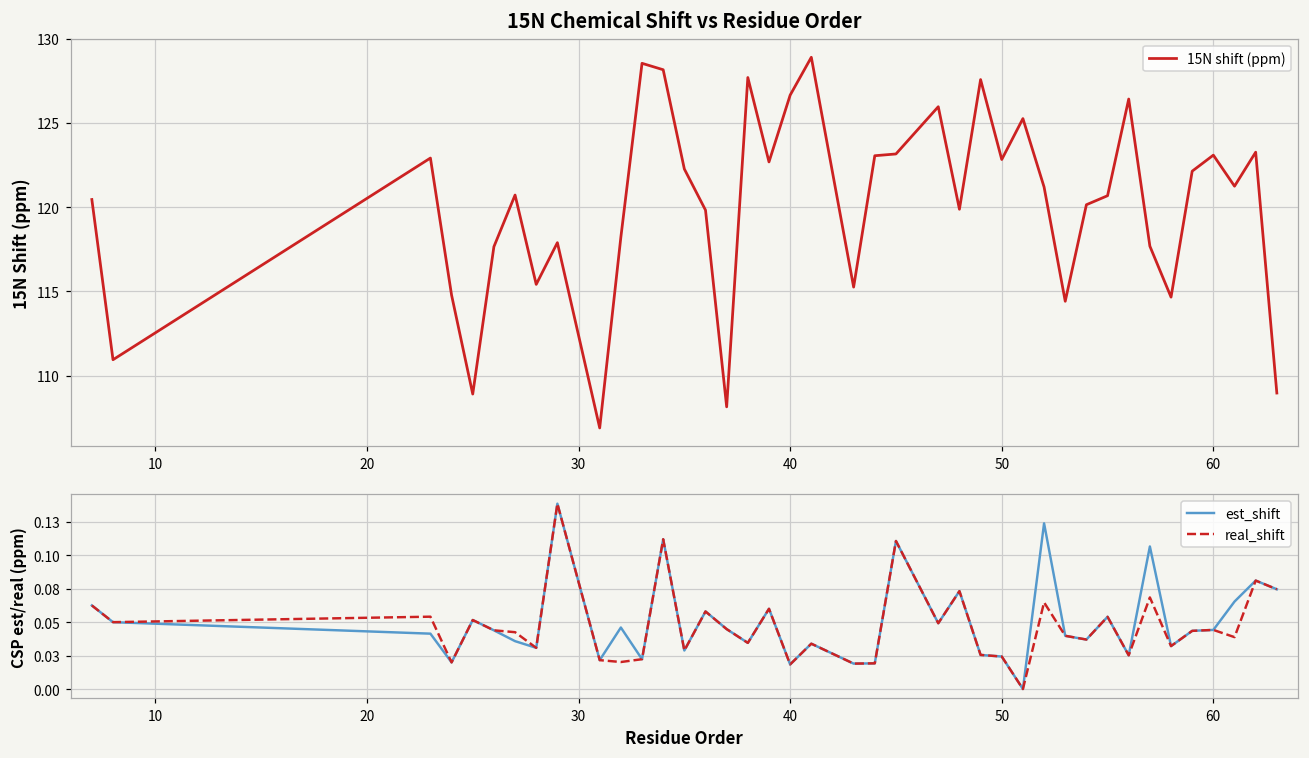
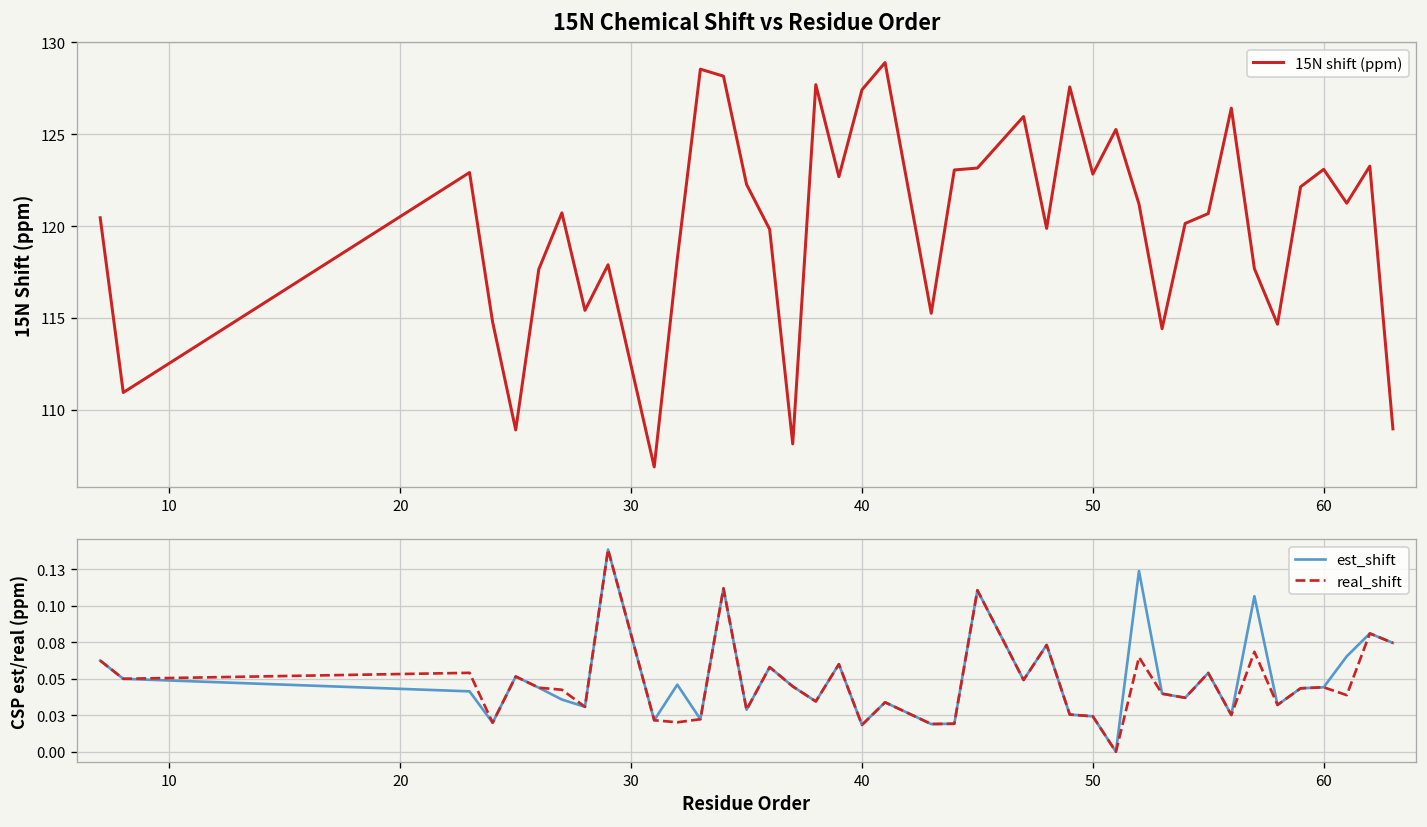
15N Chemical Shift vs Residue Order, 40: 126.7 -> 127.4
